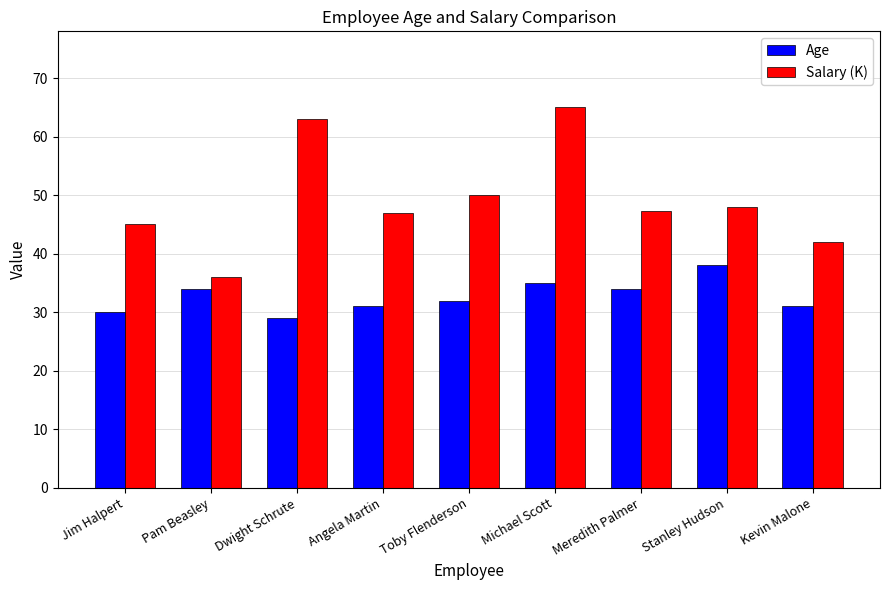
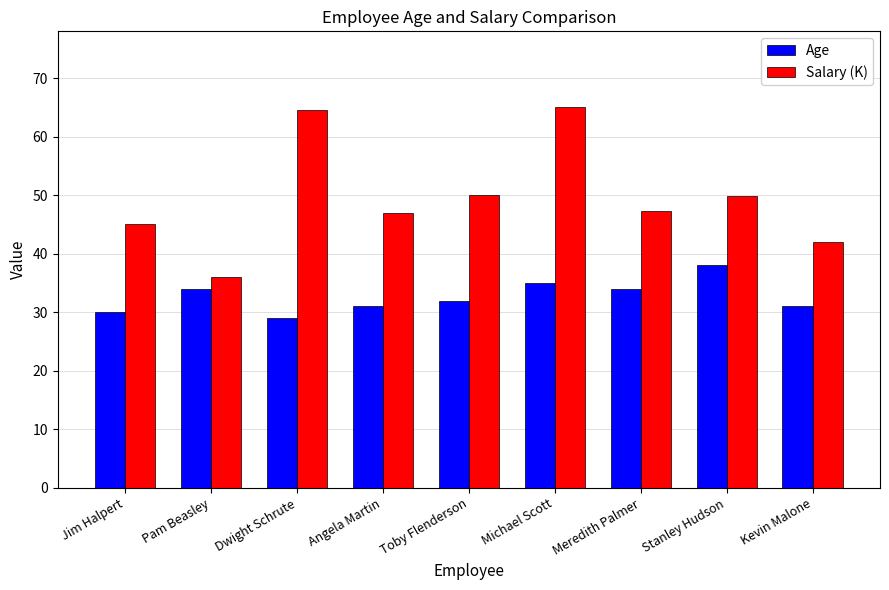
Salary (K), Dwight Schrute: 63 -> 65
Salary (K), Stanley Hudson: 48 -> 50
